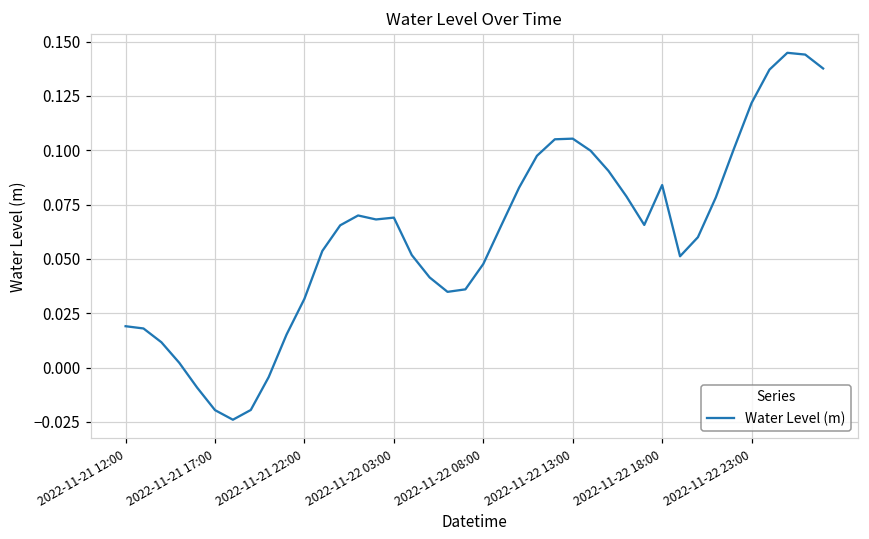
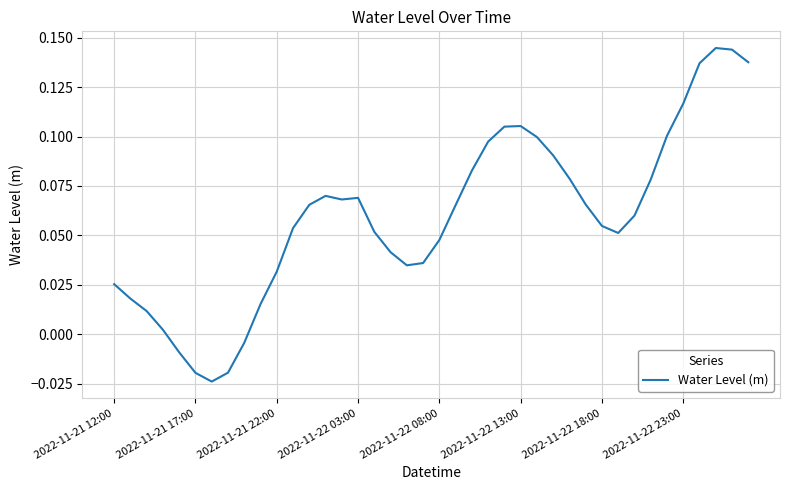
2022-11-21 12:00: 0.019 -> 0.025
2022-11-22 18:00: 0.084 -> 0.055
2022-11-22 23:00: 0.122 -> 0.117
